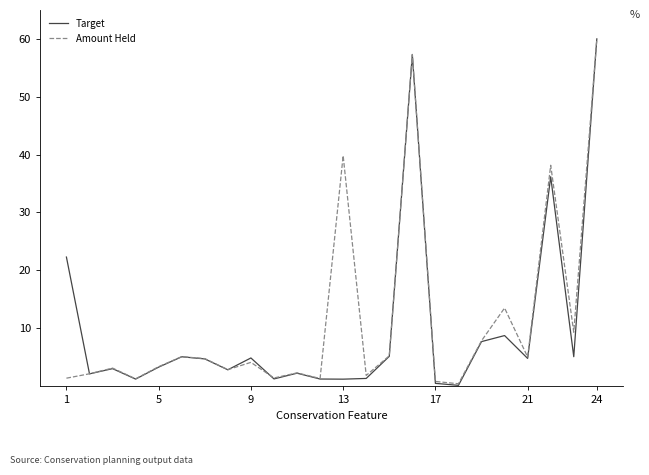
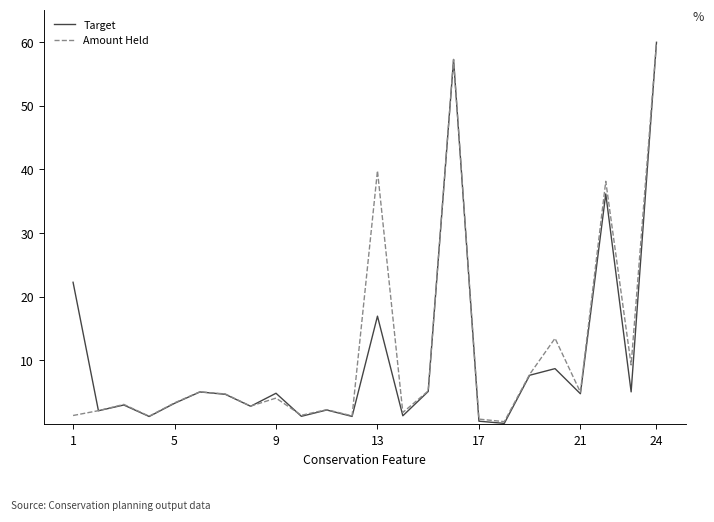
Target, 13: 1 -> 17
